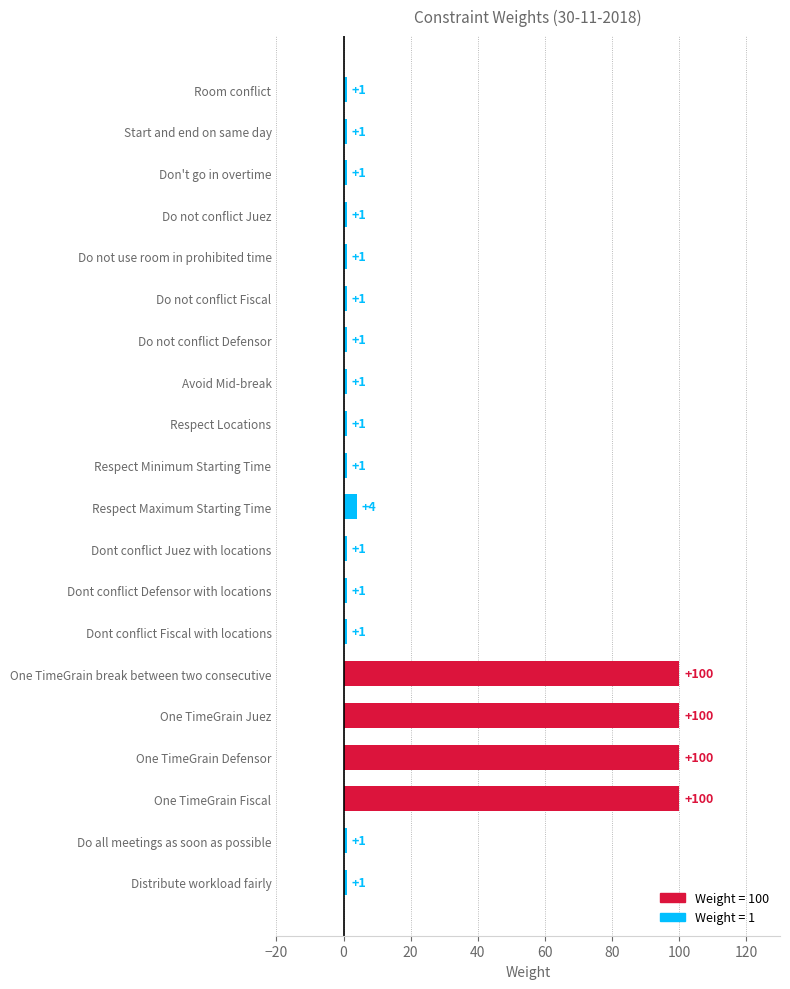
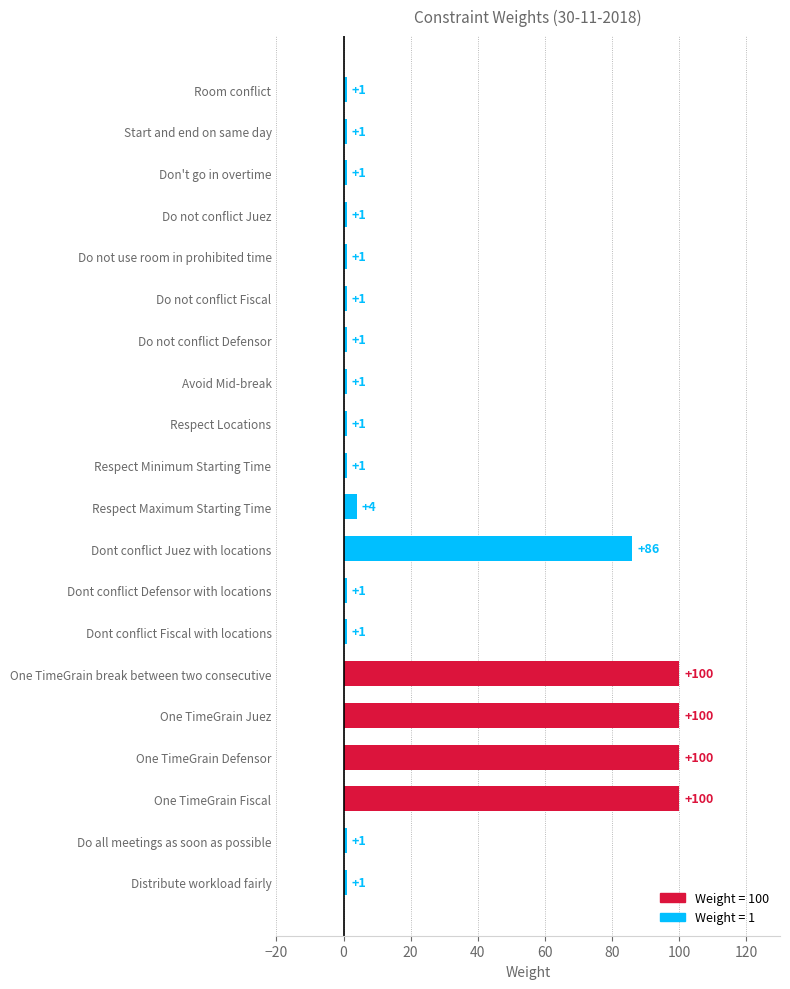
Dont conflict Juez with locations: +1 -> +86
